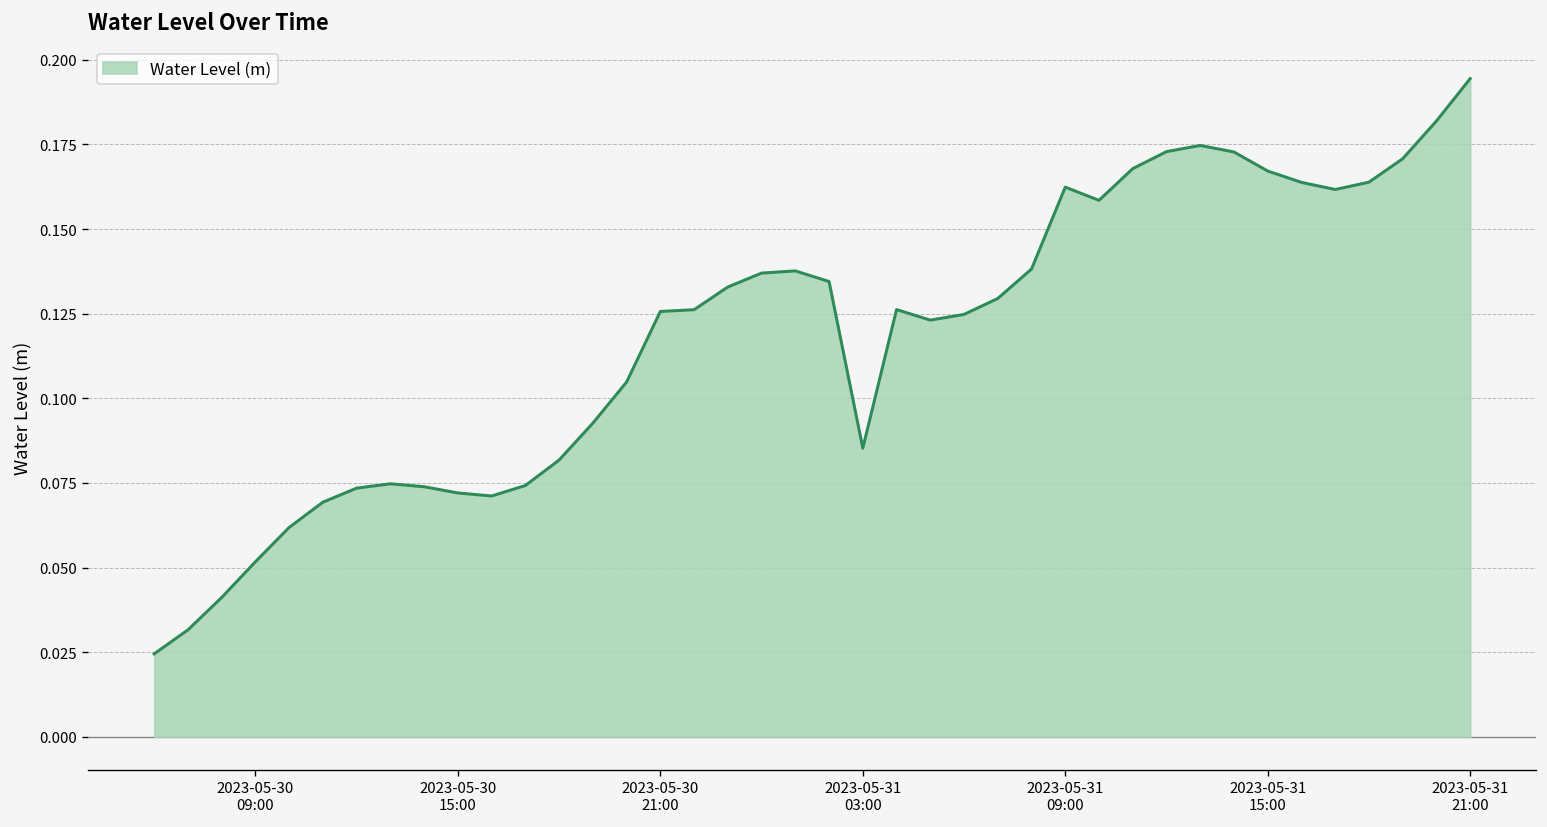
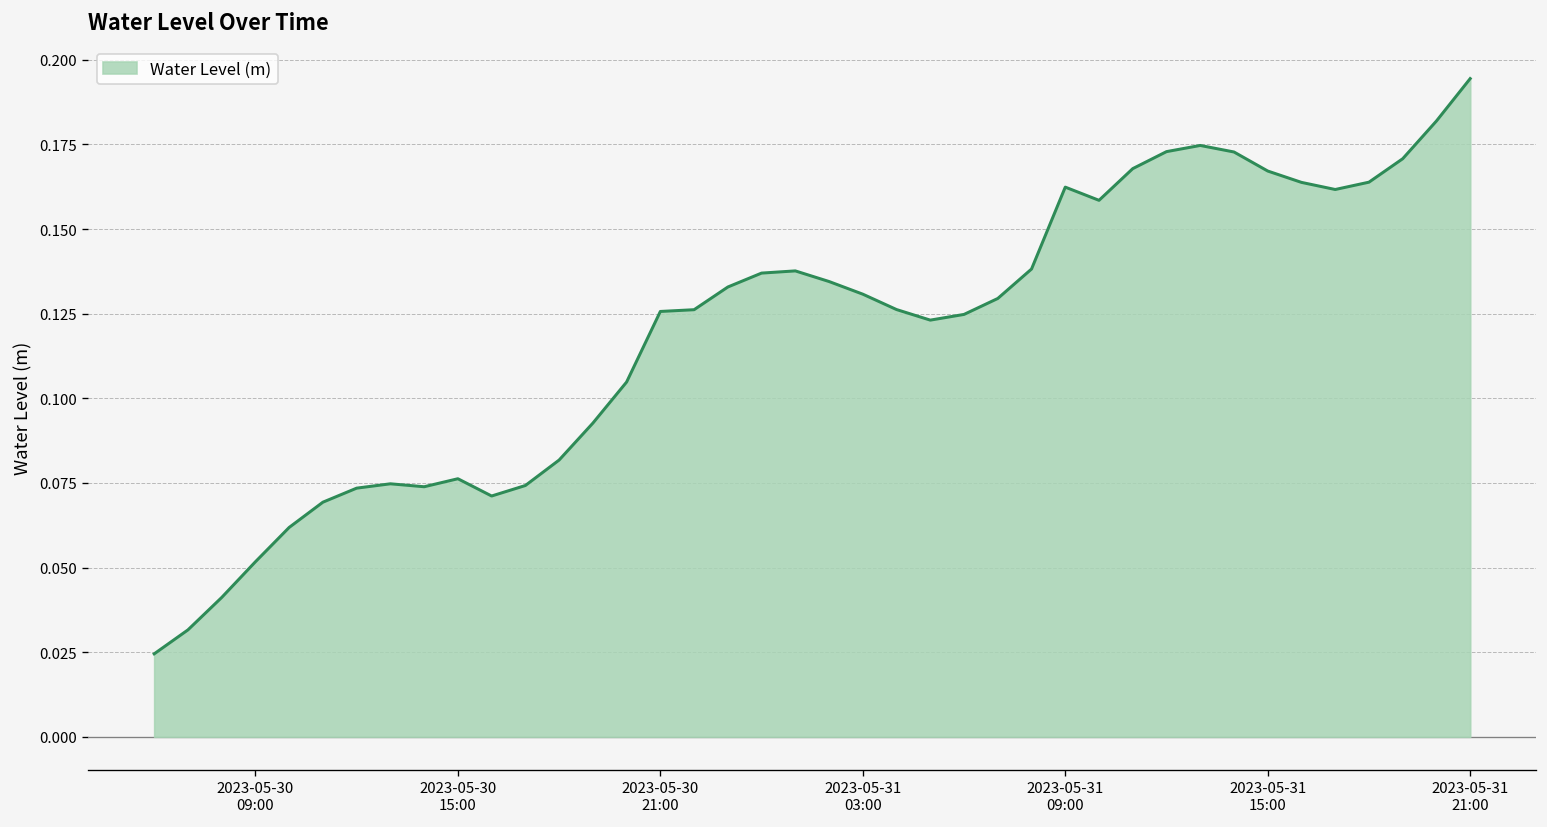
2023-05-30 15:00: 0.072 -> 0.076
2023-05-31 03:00: 0.085 -> 0.131
